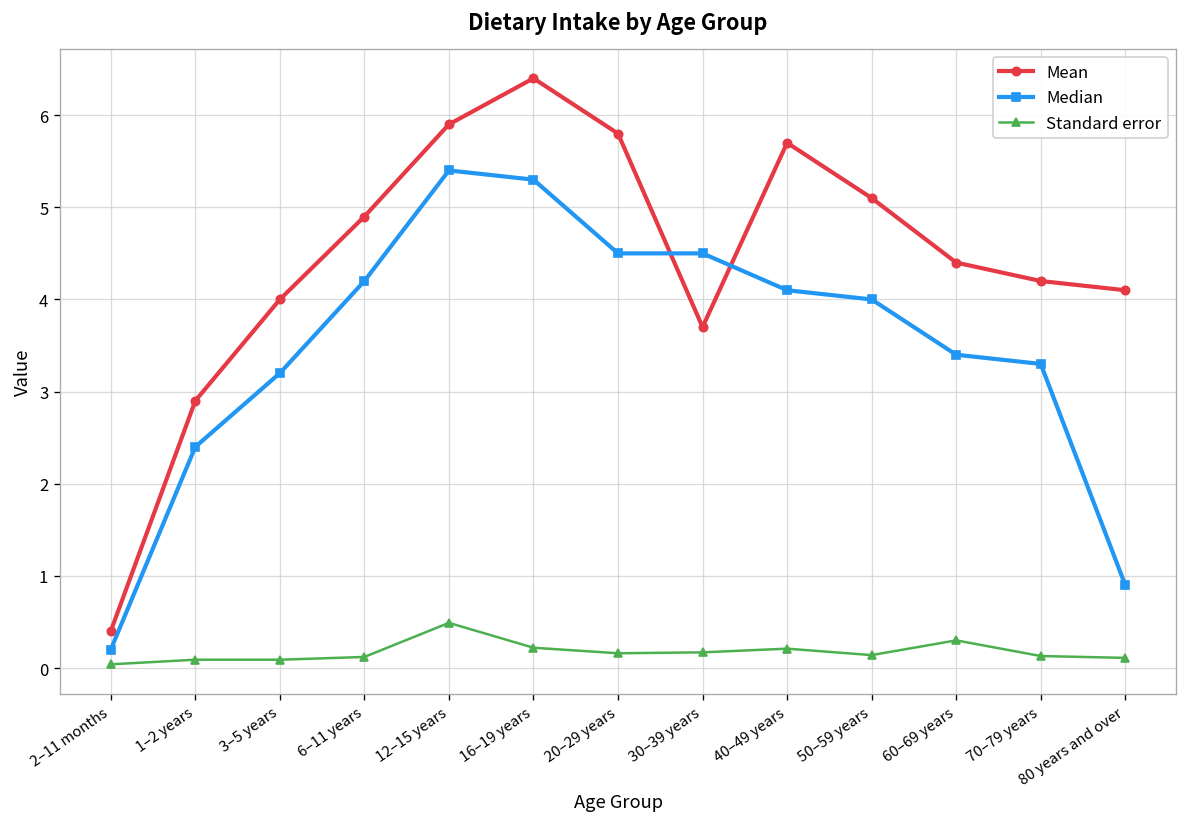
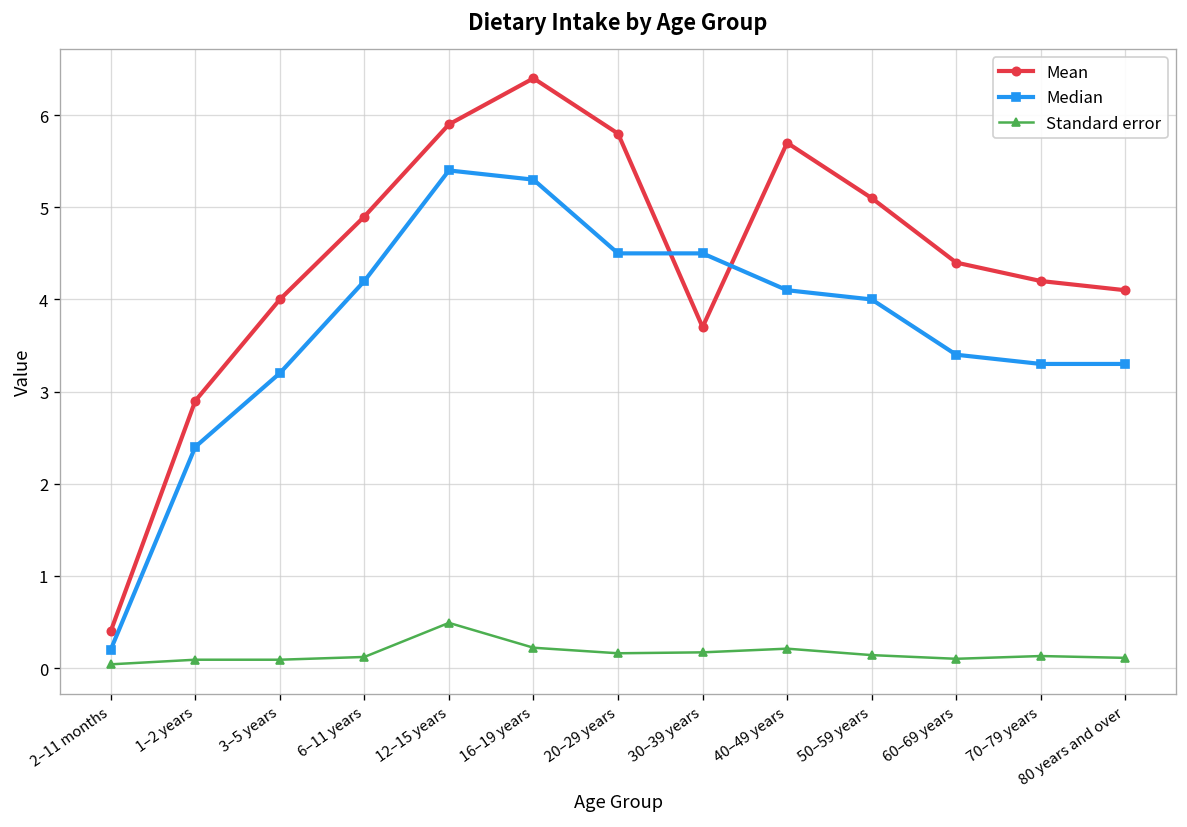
Standard error, 60–69 years: 0.3 -> 0.1
Median, 80 years and over: 0.9 -> 3.3
